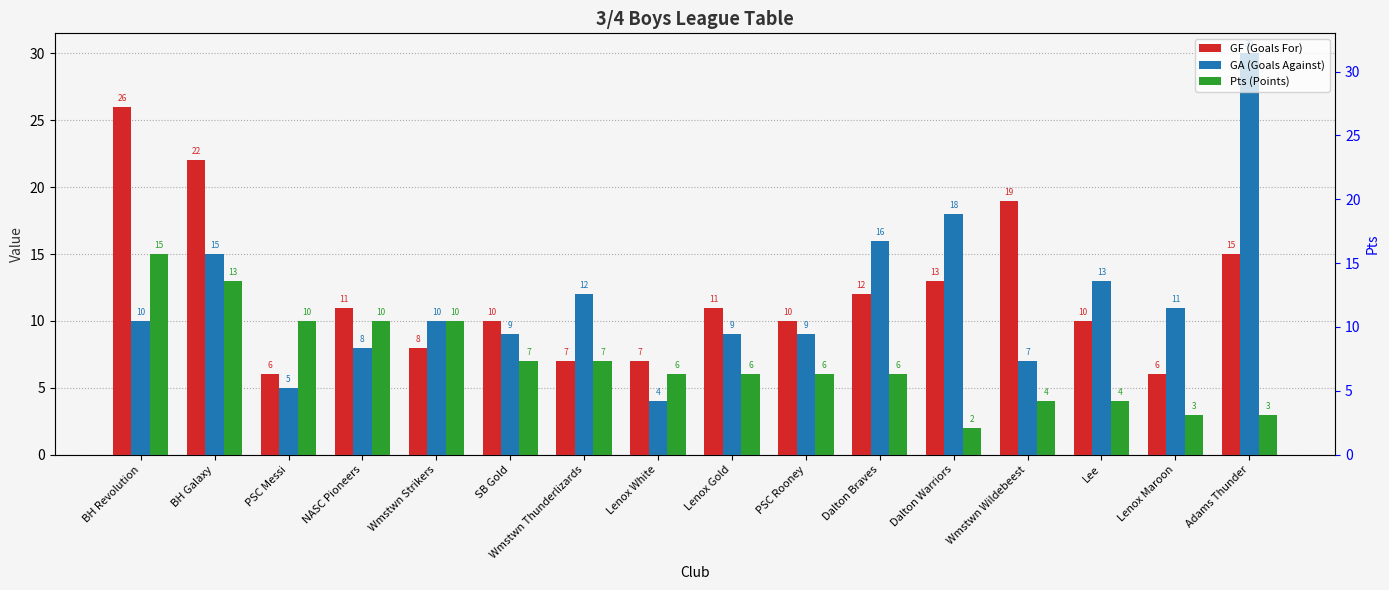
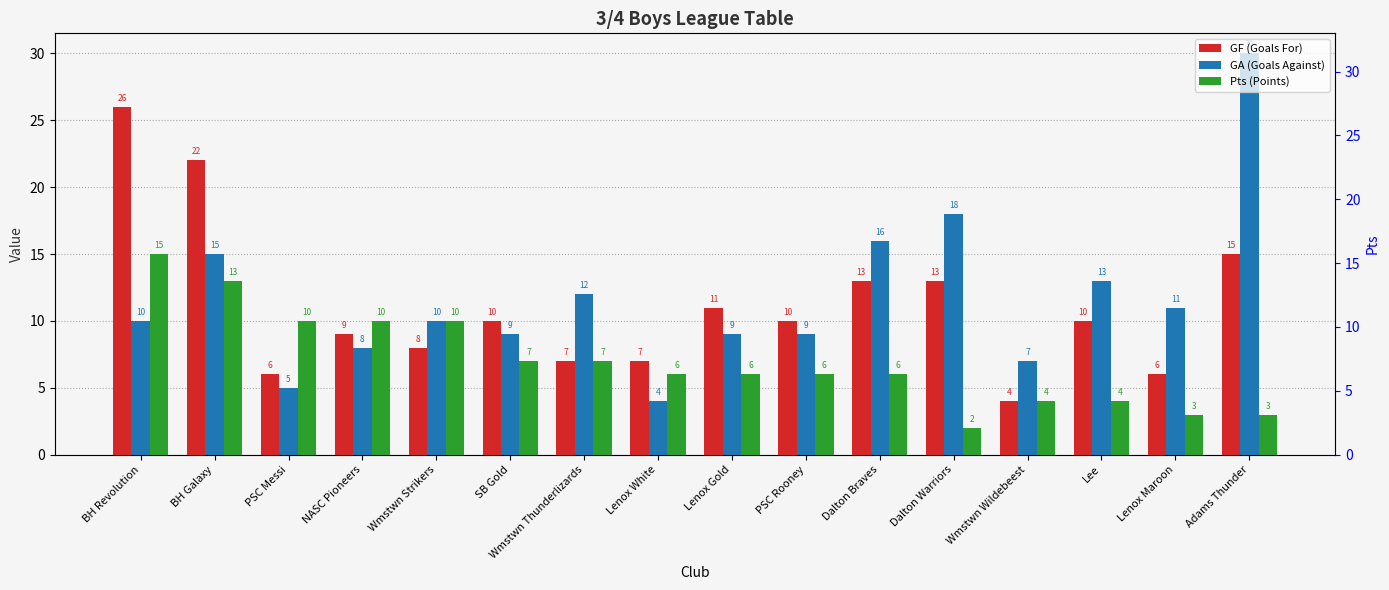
GF (Goals For), NASC Pioneers: 11 -> 9
GF (Goals For), Dalton Braves: 12 -> 13
GF (Goals For), Wmstwn Wildebeest: 19 -> 4
